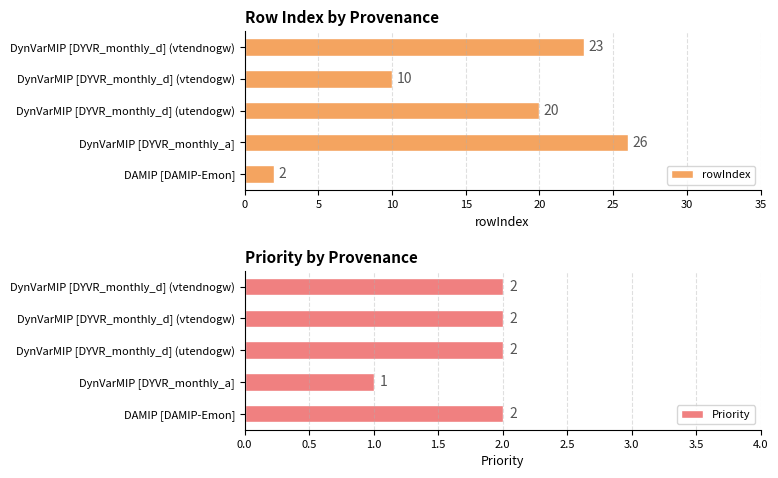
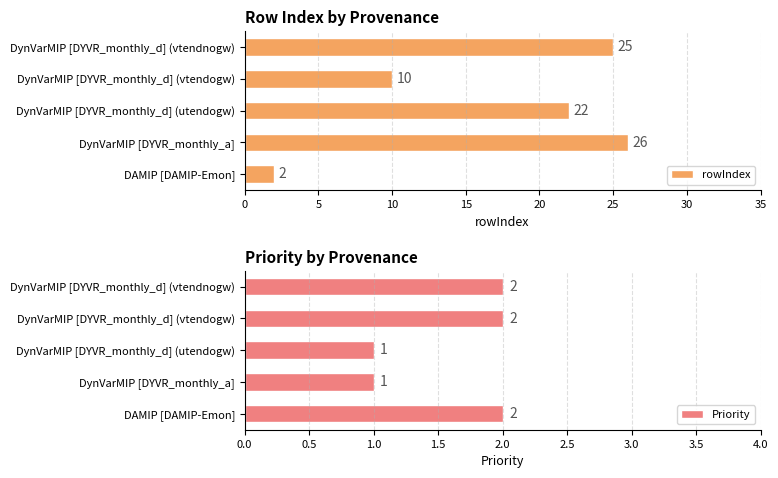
Row Index by Provenance, DynVarMIP [DYVR_monthly_d] (vtendnogw): 23 -> 25
Row Index by Provenance, DynVarMIP [DYVR_monthly_d] (utendogw): 20 -> 22
Priority by Provenance, DynVarMIP [DYVR_monthly_d] (utendogw): 2 -> 1
